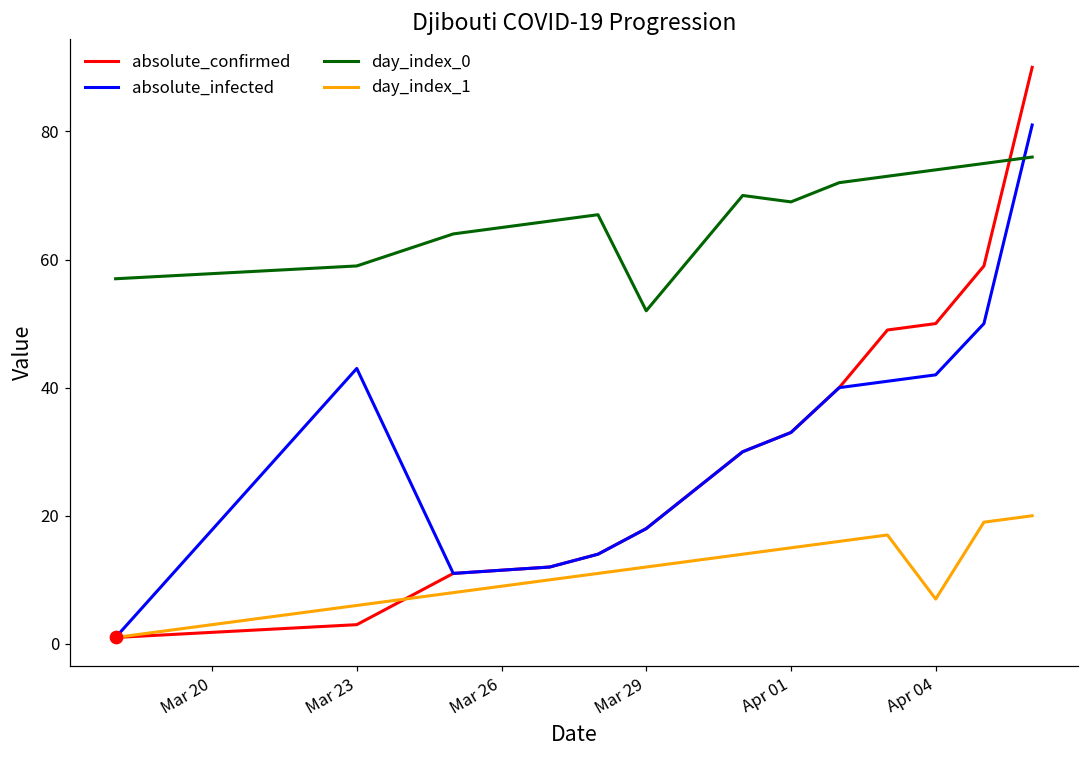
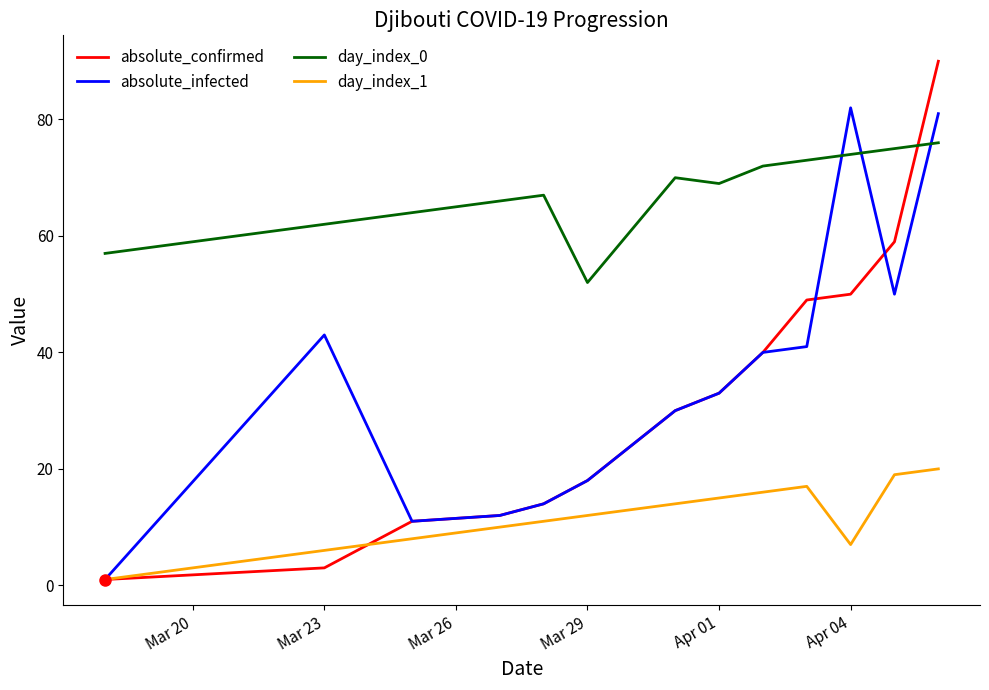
day_index_0, Mar 23: 59 -> 62
absolute_infected, Apr 04: 42 -> 82
